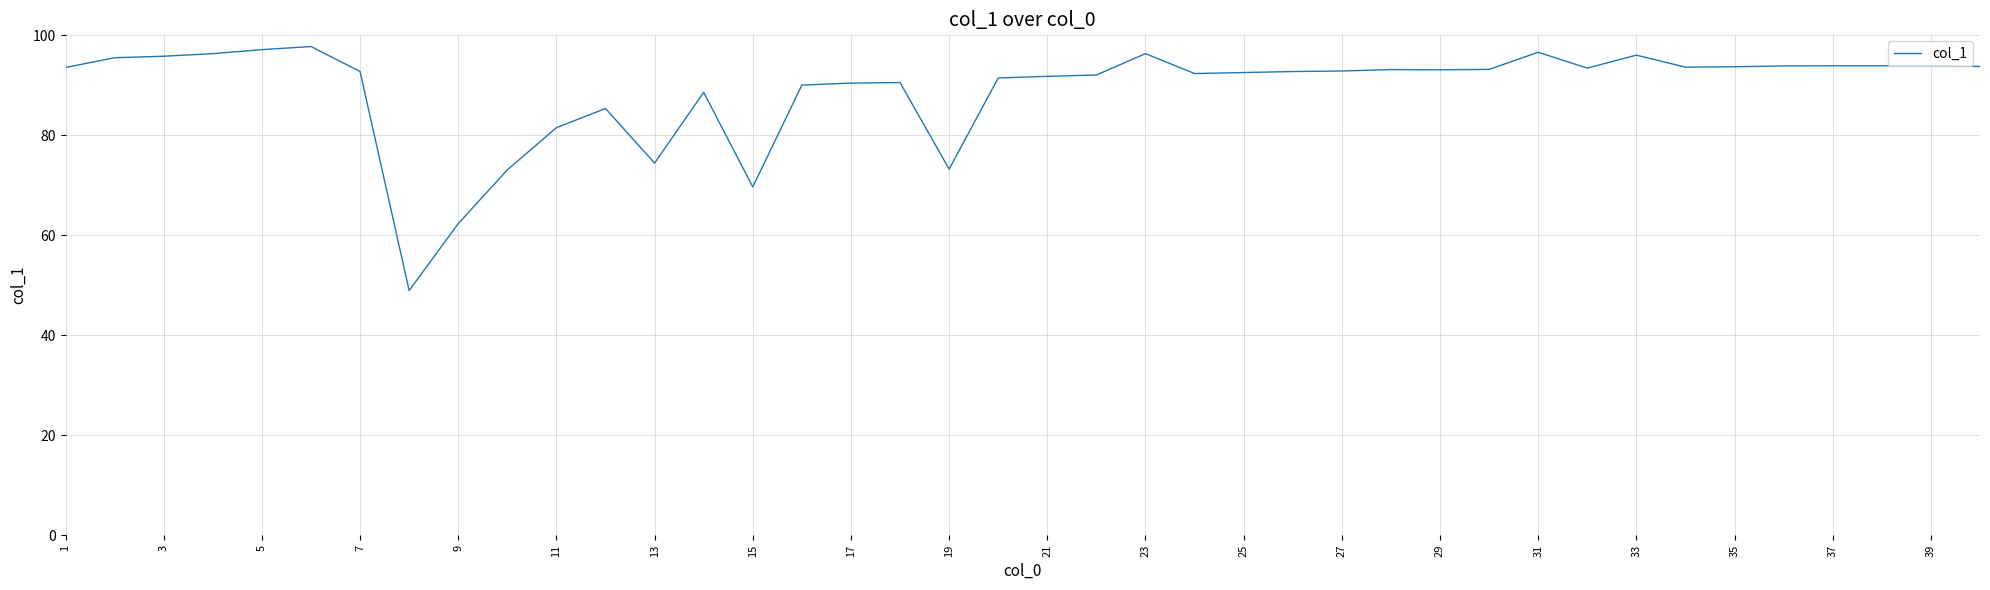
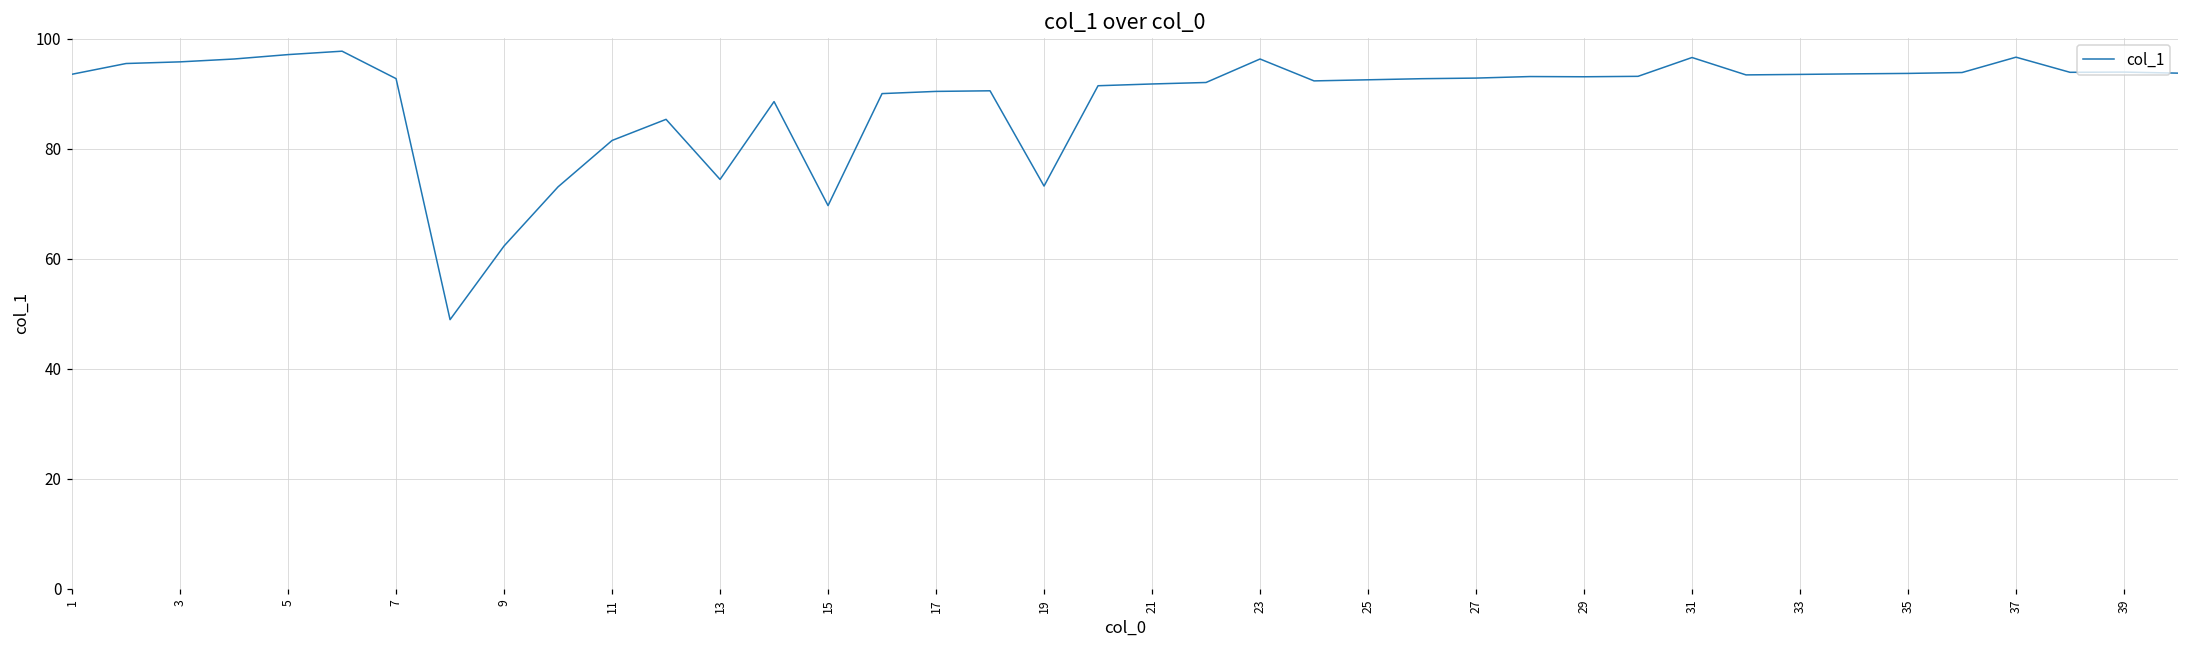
33: 96 -> 94
37: 94 -> 97
